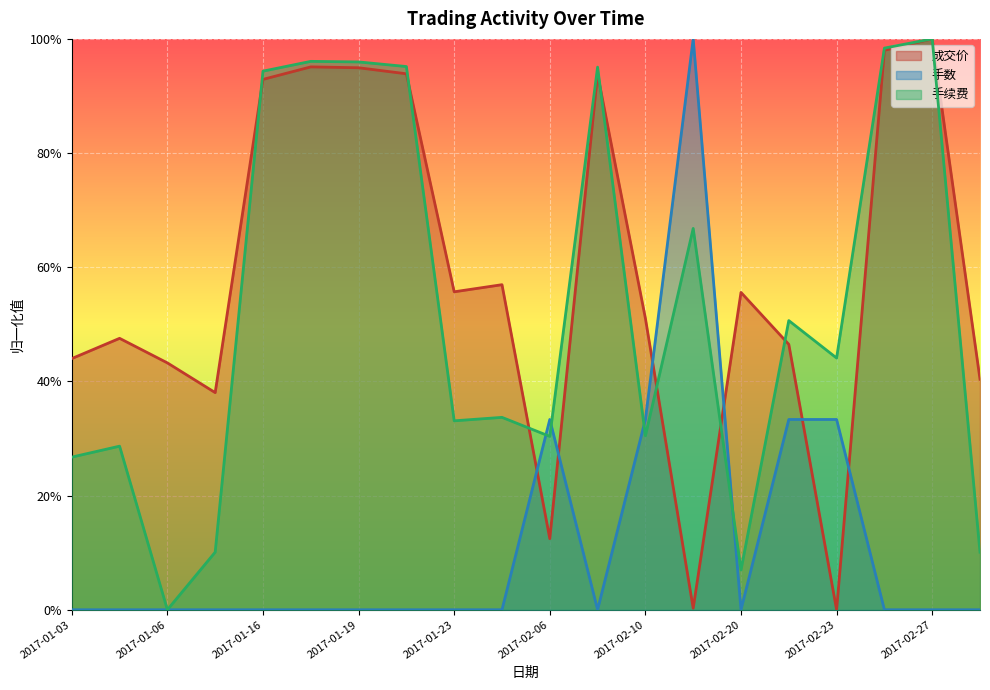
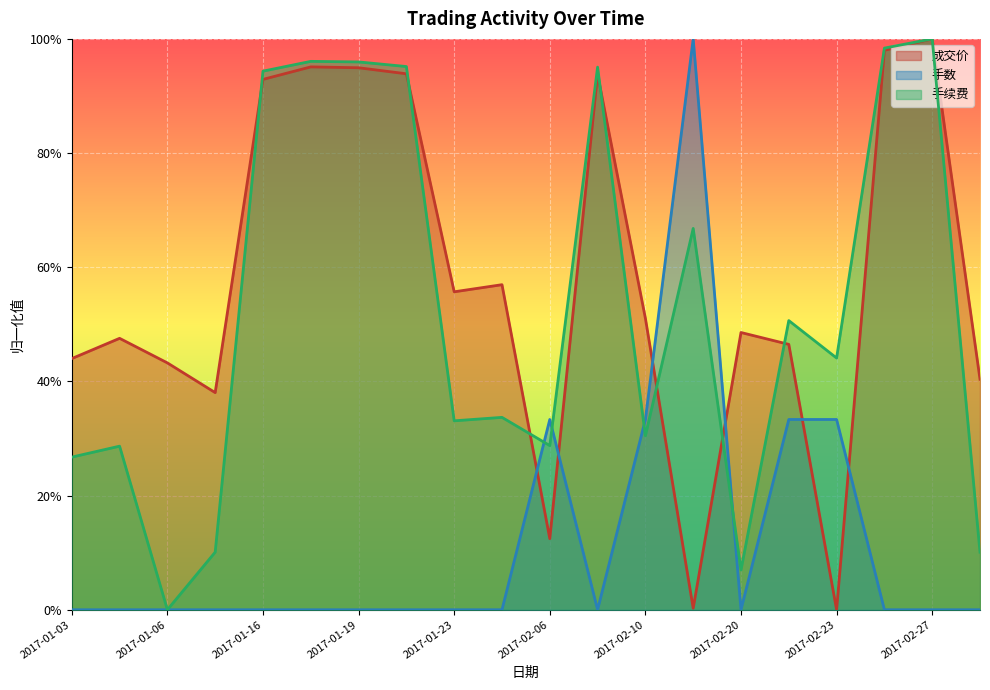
手续费, 2017-02-06: 30% -> 29%
成交价, 2017-02-20: 56% -> 49%
